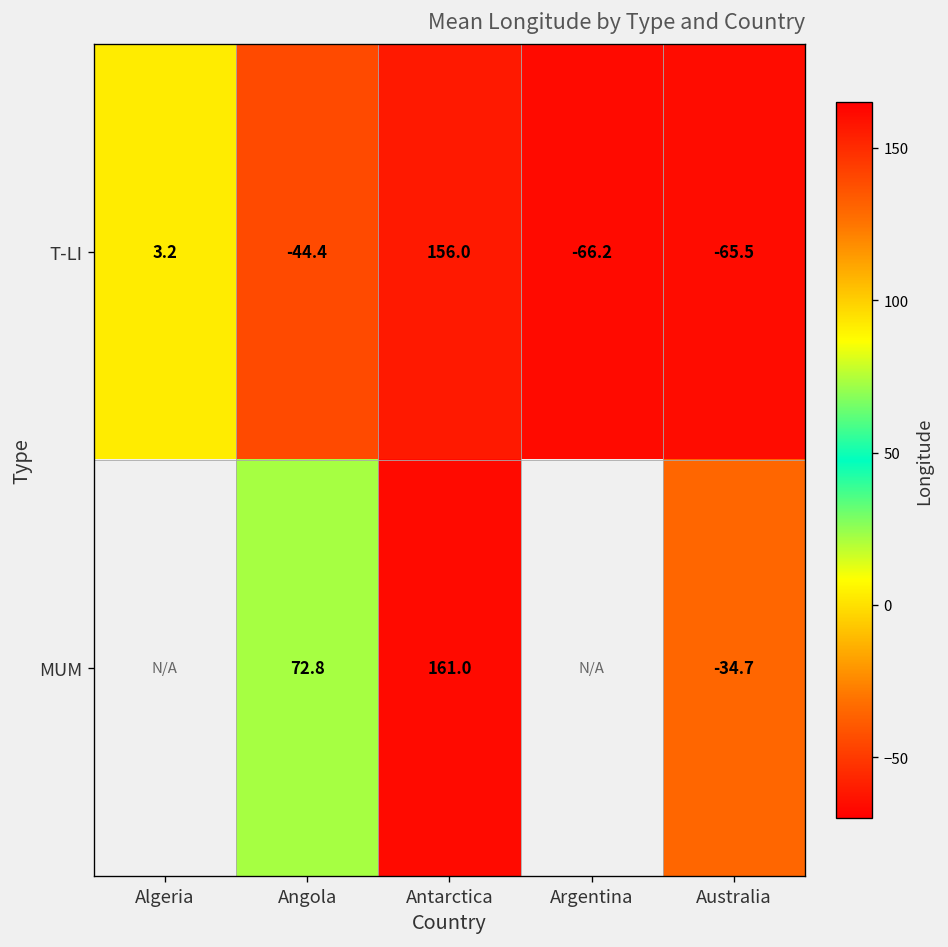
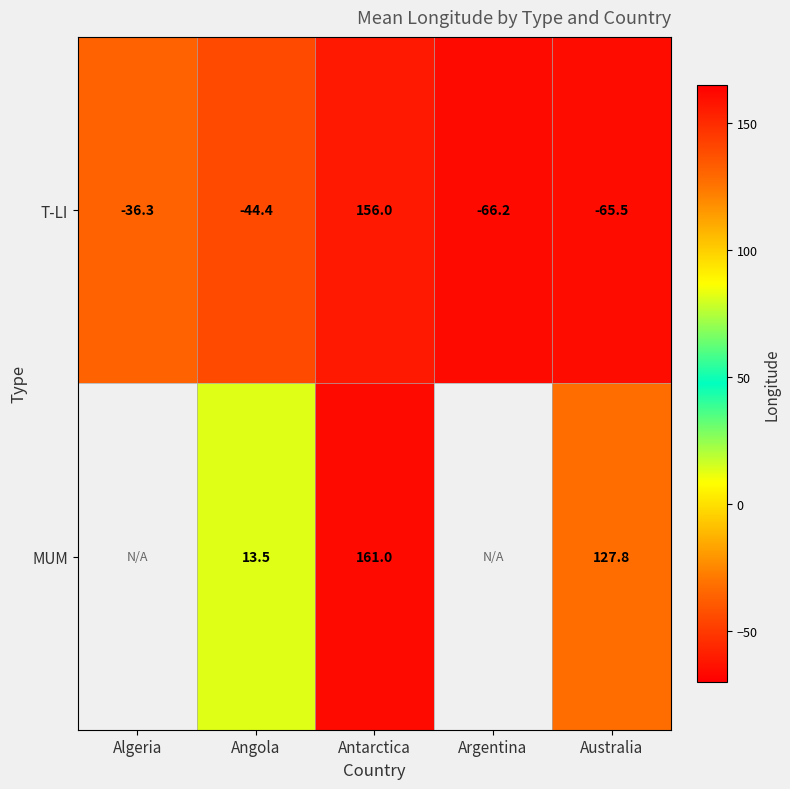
T-LI, Algeria: 3.2 -> -36.3
MUM, Angola: 72.8 -> 13.5
MUM, Australia: -34.7 -> 127.8
